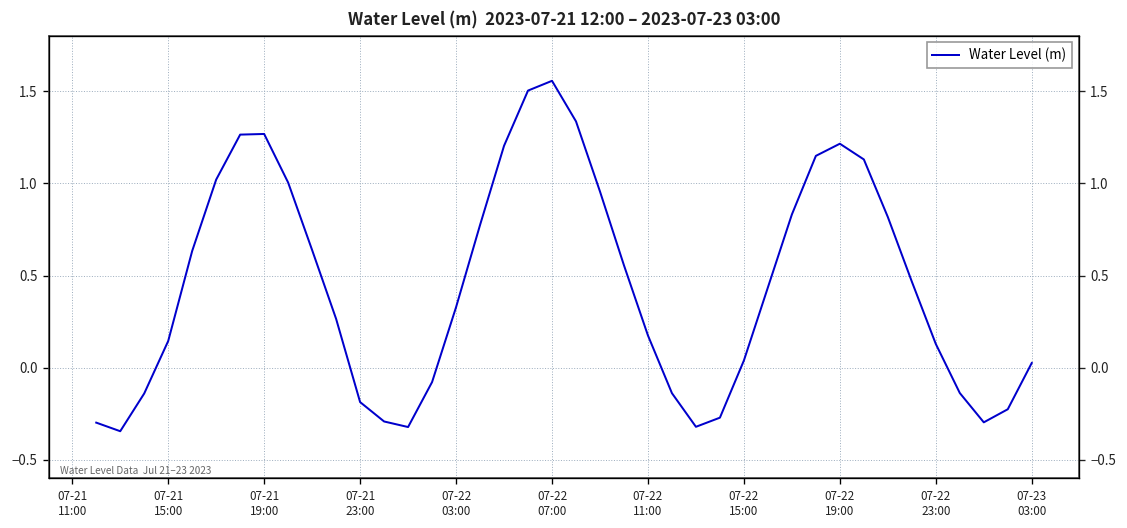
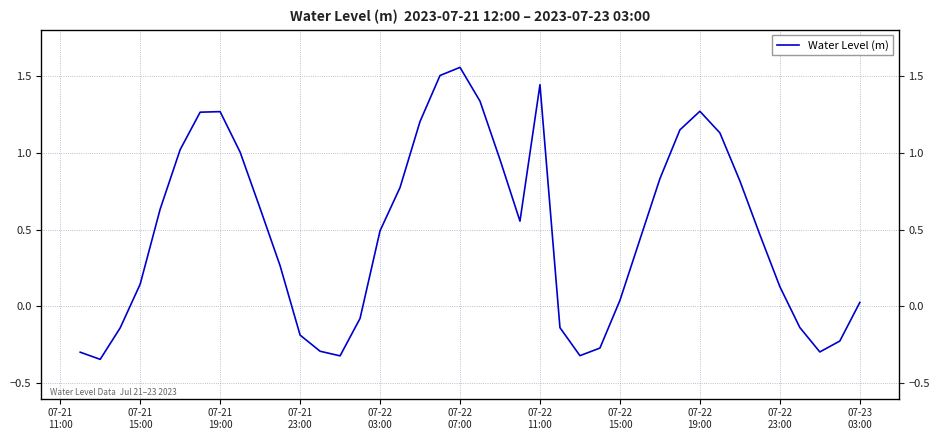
07-22 03:00: 0.33 -> 0.49
07-22 11:00: 0.17 -> 1.44
07-22 19:00: 1.21 -> 1.27
